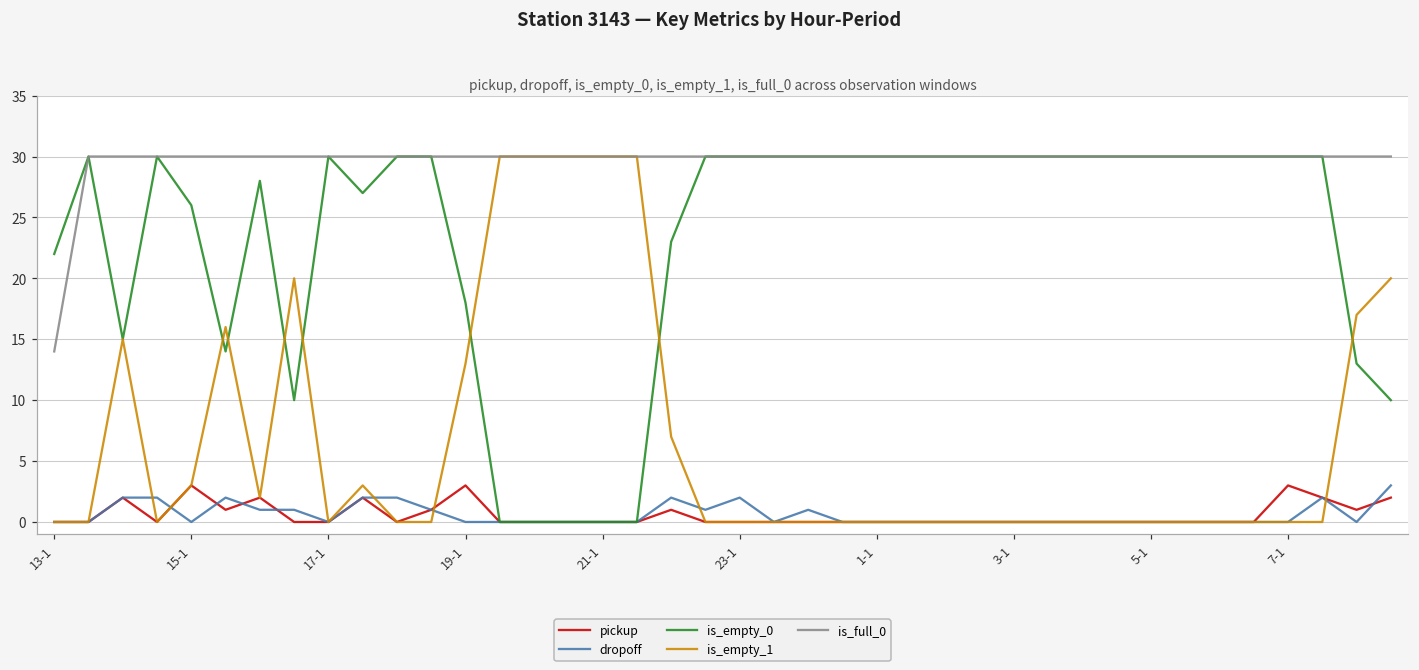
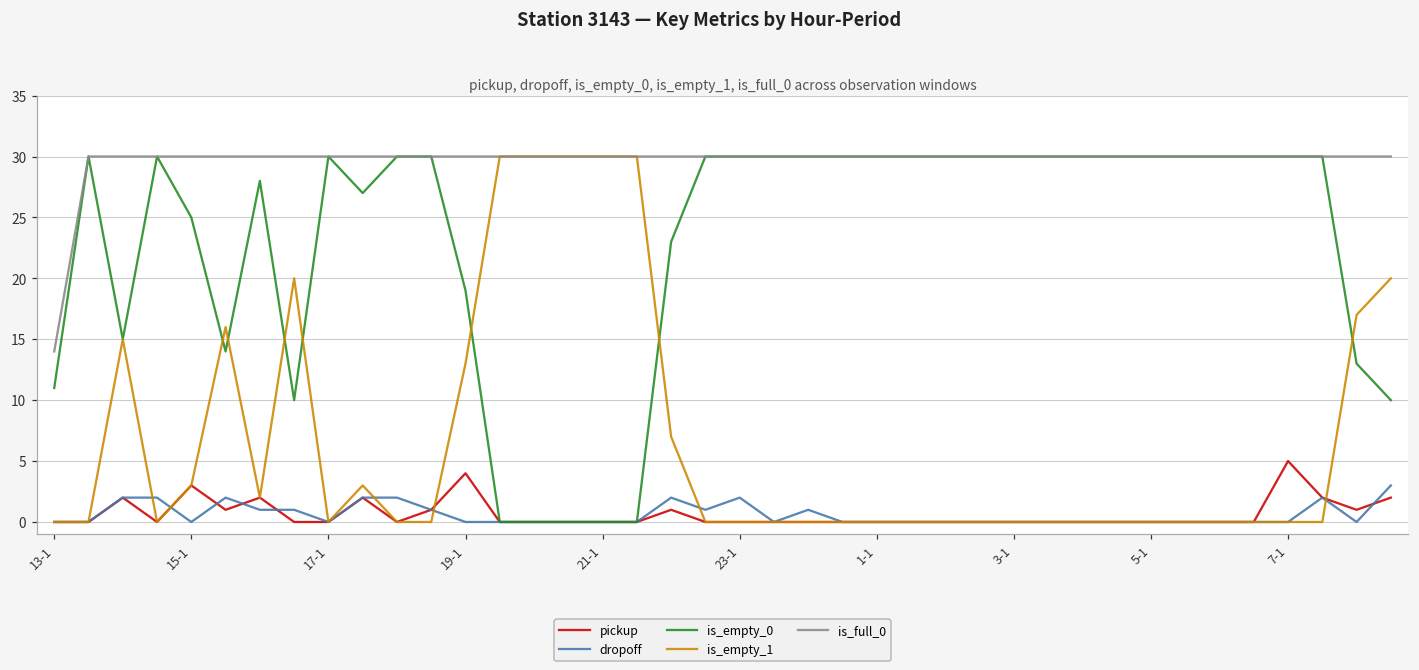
is_empty_0, 13-1: 22 -> 11
is_empty_0, 15-1: 26 -> 25
pickup, 19-1: 3 -> 4
is_empty_0, 19-1: 18 -> 19
pickup, 7-1: 3 -> 5
